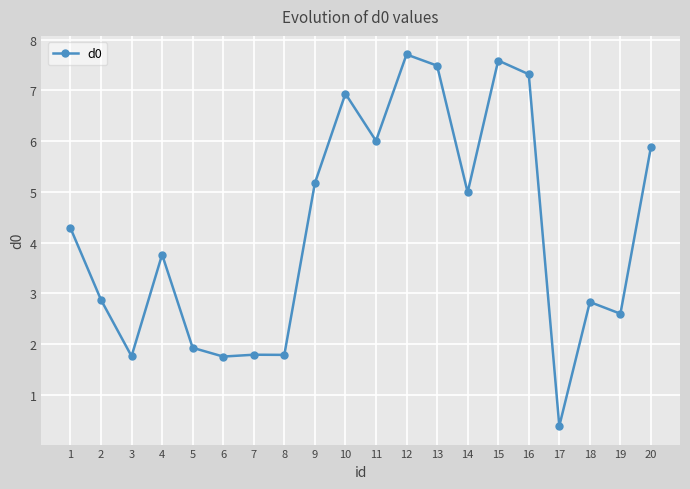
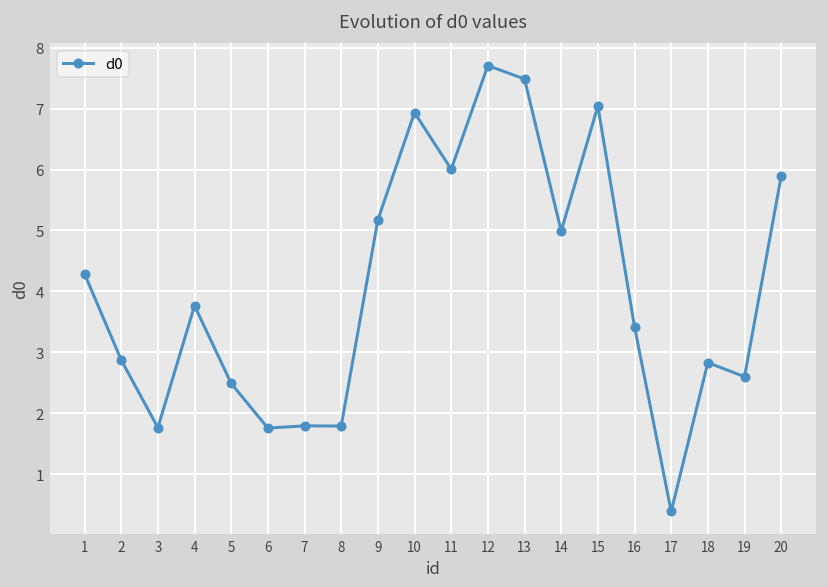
5: 1.9 -> 2.5
15: 7.6 -> 7.0
16: 7.3 -> 3.4
